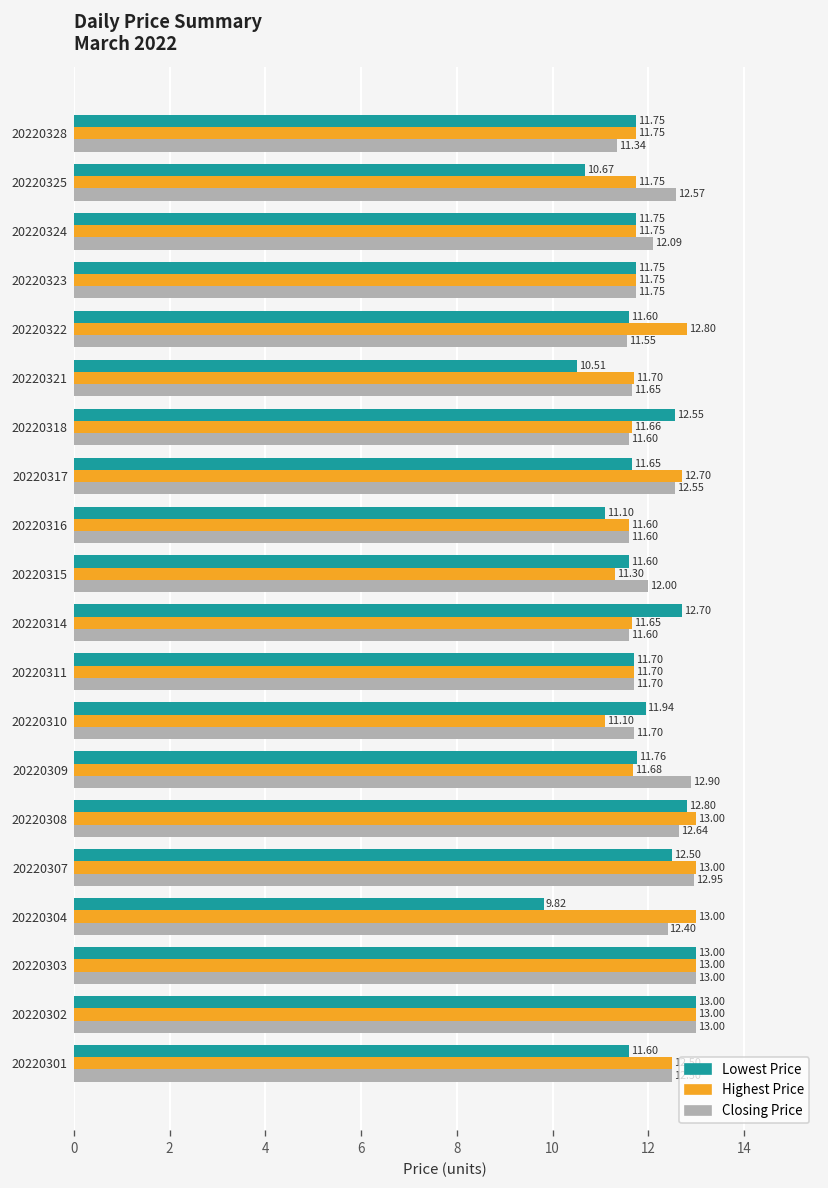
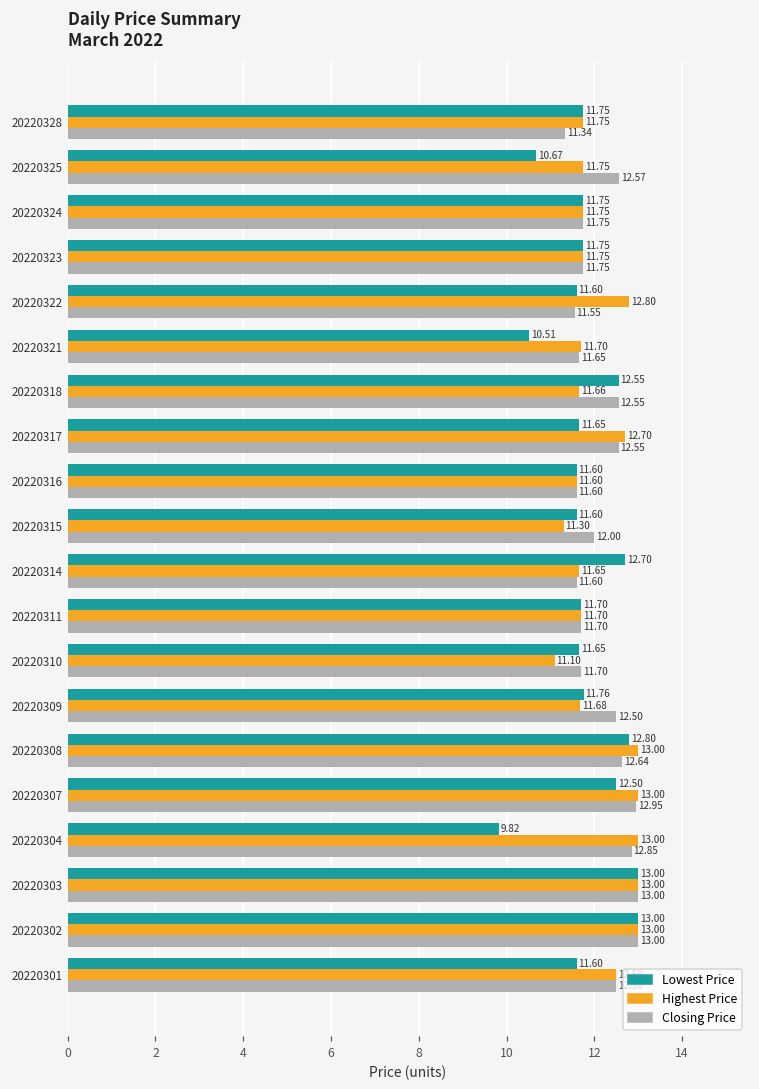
Closing Price, 20220324: 12.09 -> 11.75
Closing Price, 20220318: 11.60 -> 12.55
Lowest Price, 20220316: 11.10 -> 11.60
Lowest Price, 20220310: 11.94 -> 11.65
Closing Price, 20220309: 12.90 -> 12.50
Closing Price, 20220304: 12.40 -> 12.85
